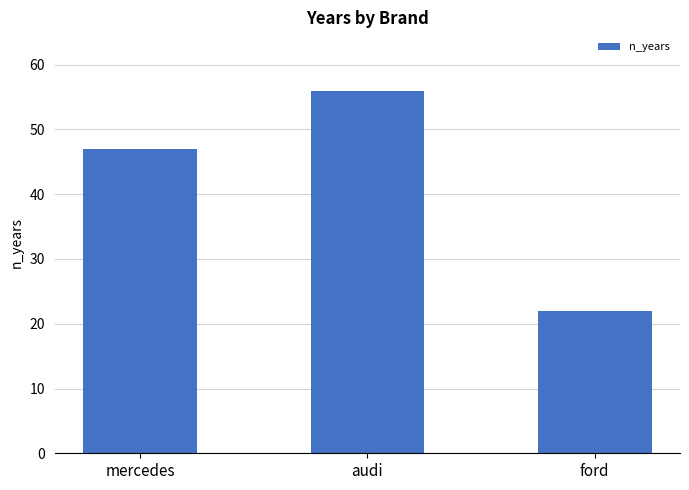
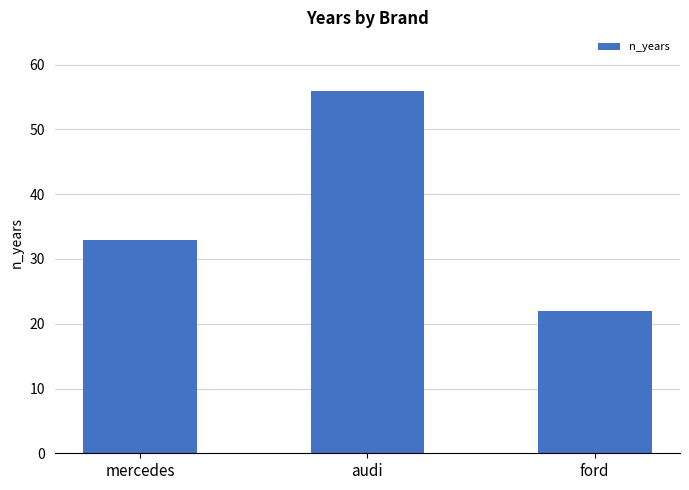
mercedes: 47 -> 33
